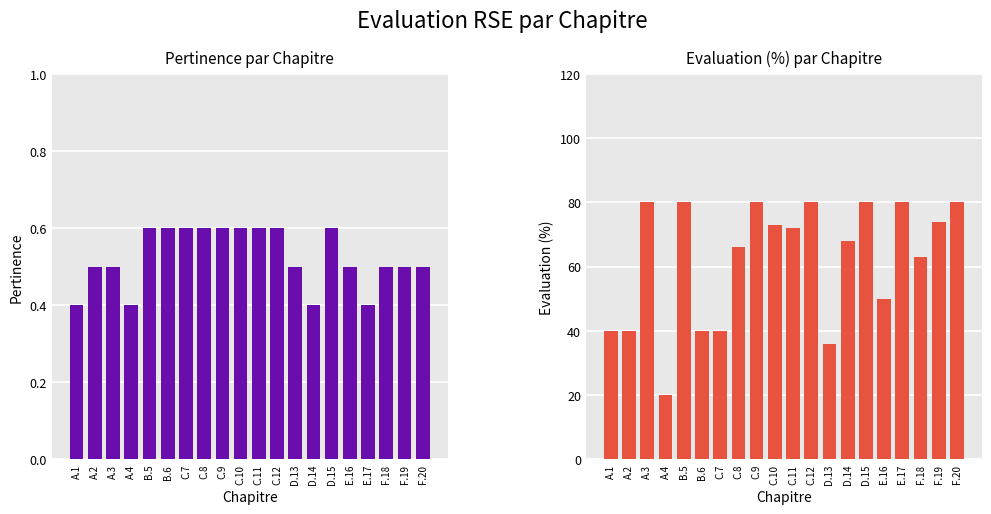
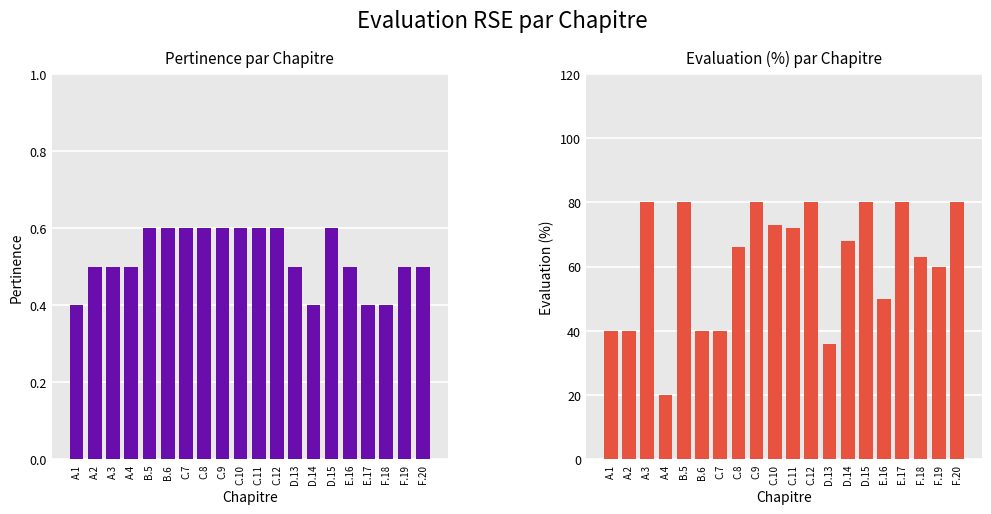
Pertinence par Chapitre, A.4: 0.4 -> 0.5
Pertinence par Chapitre, F.18: 0.5 -> 0.4
Evaluation (%) par Chapitre, F.19: 74 -> 60
